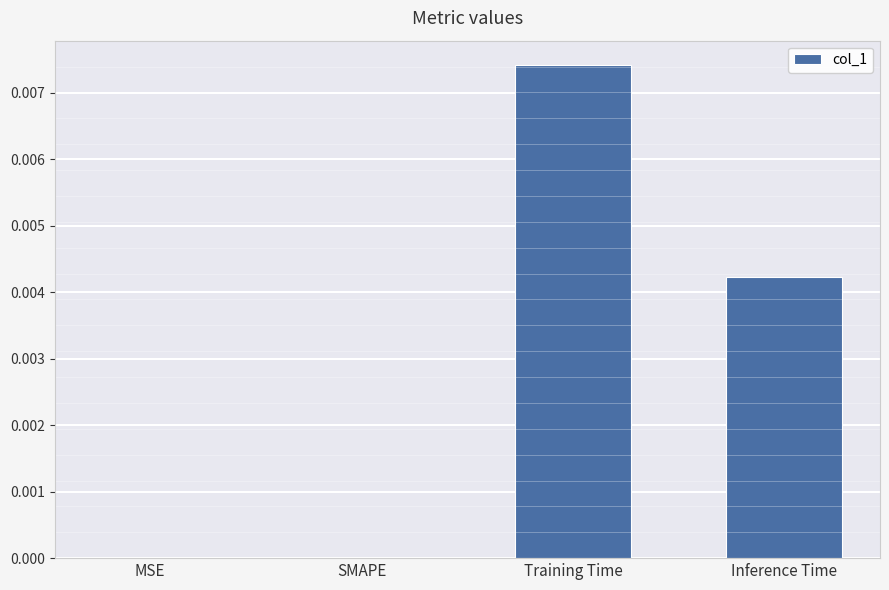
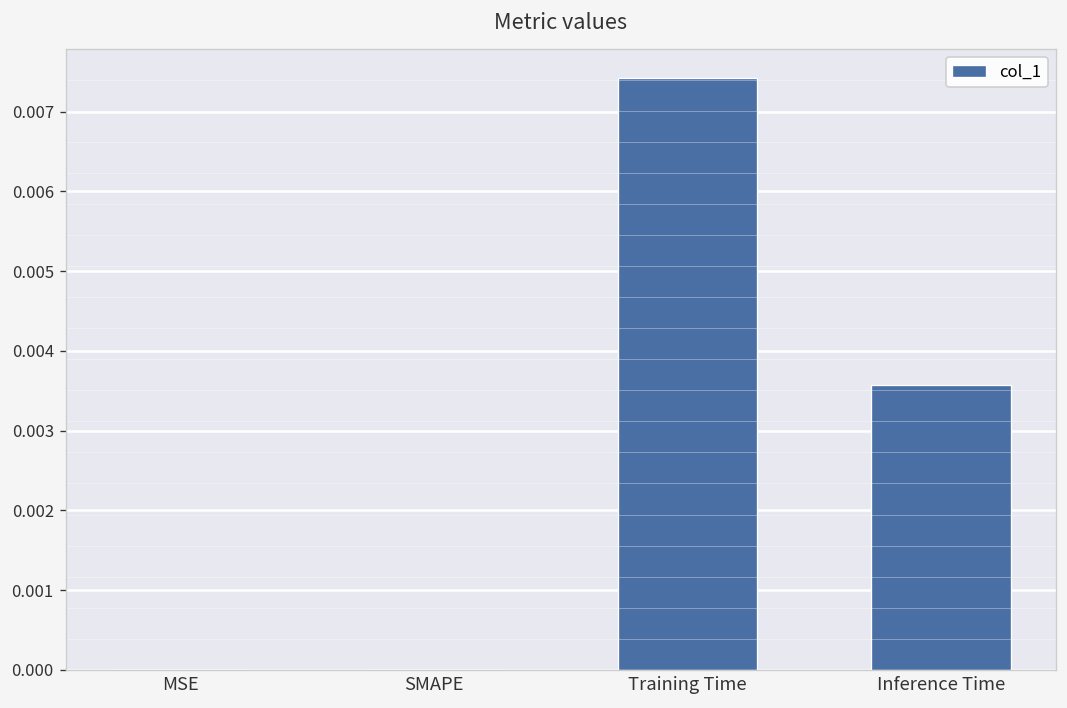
Inference Time: 0.0042 -> 0.0036
